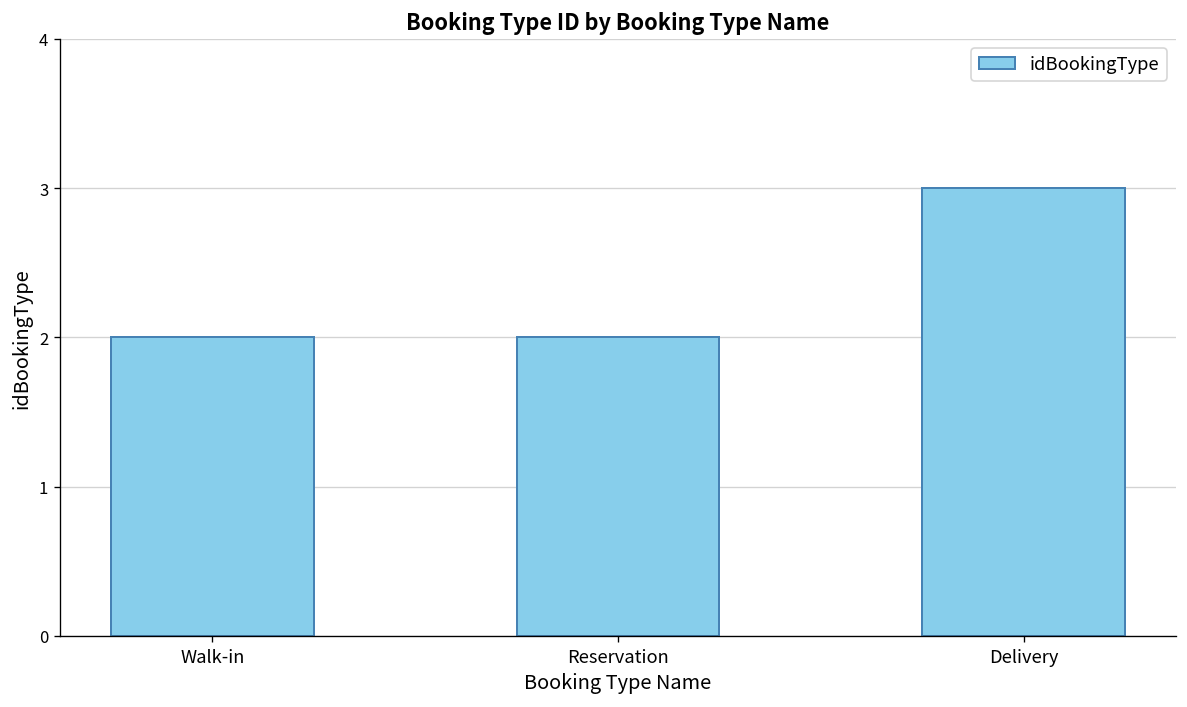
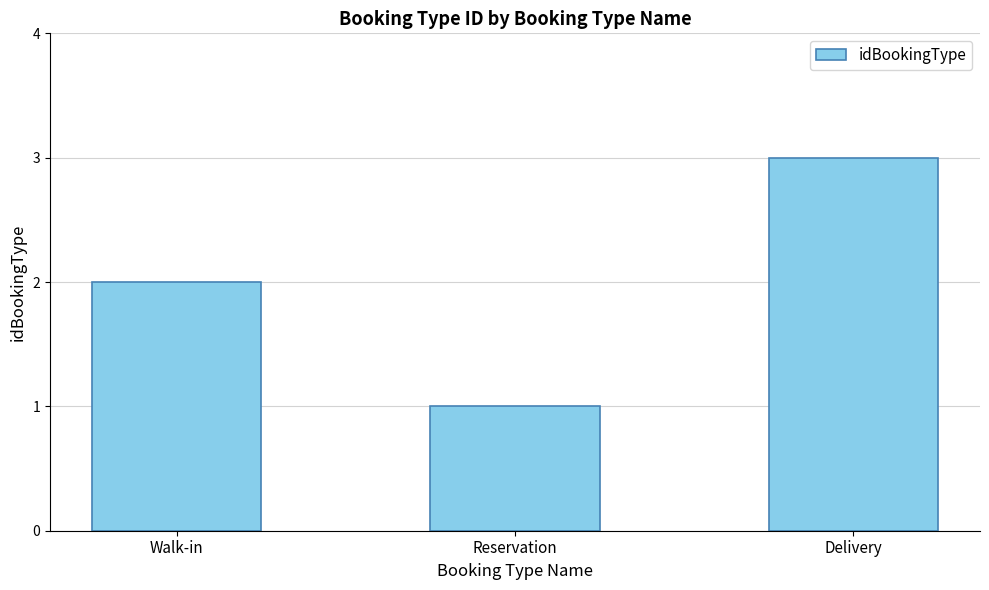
Reservation: 2 -> 1
